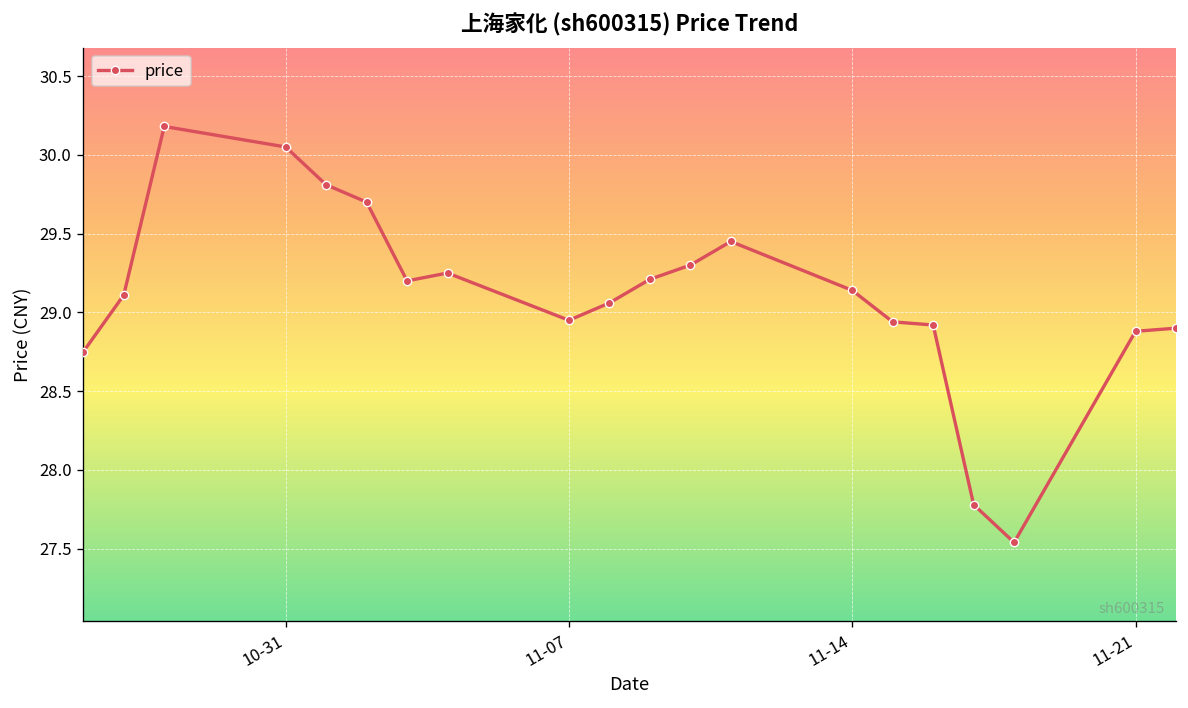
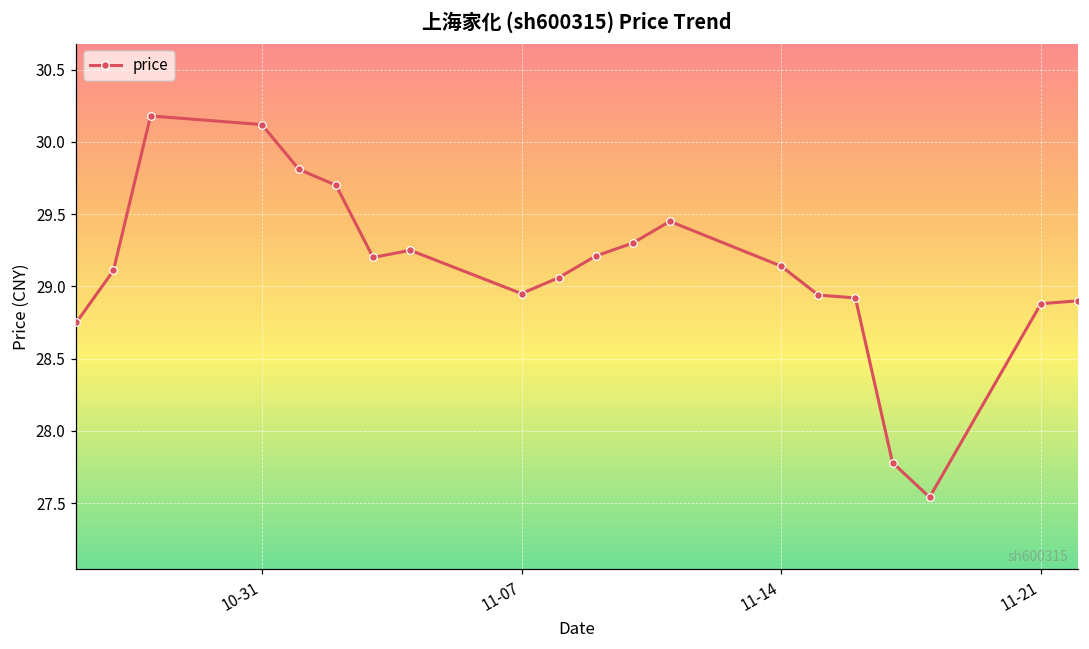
10-31: 30.05 -> 30.12
